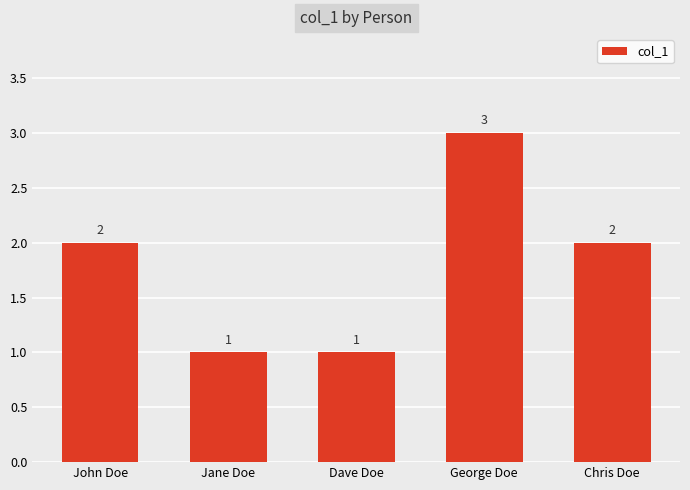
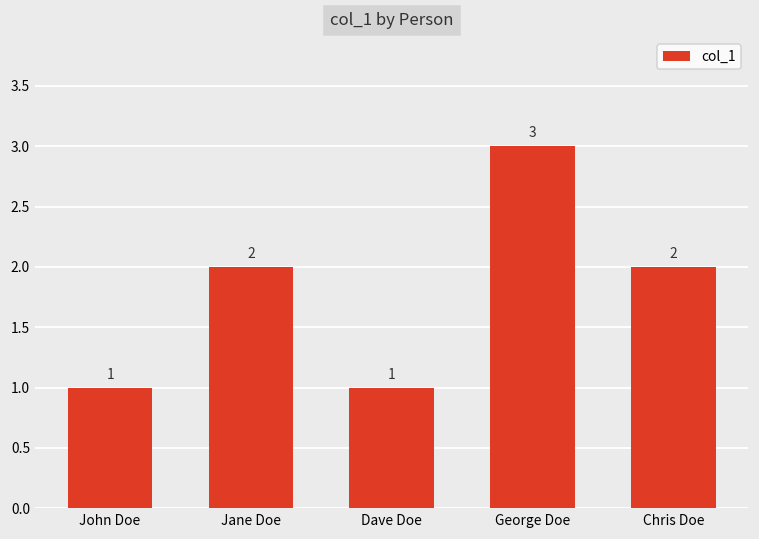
John Doe: 2 -> 1
Jane Doe: 1 -> 2
